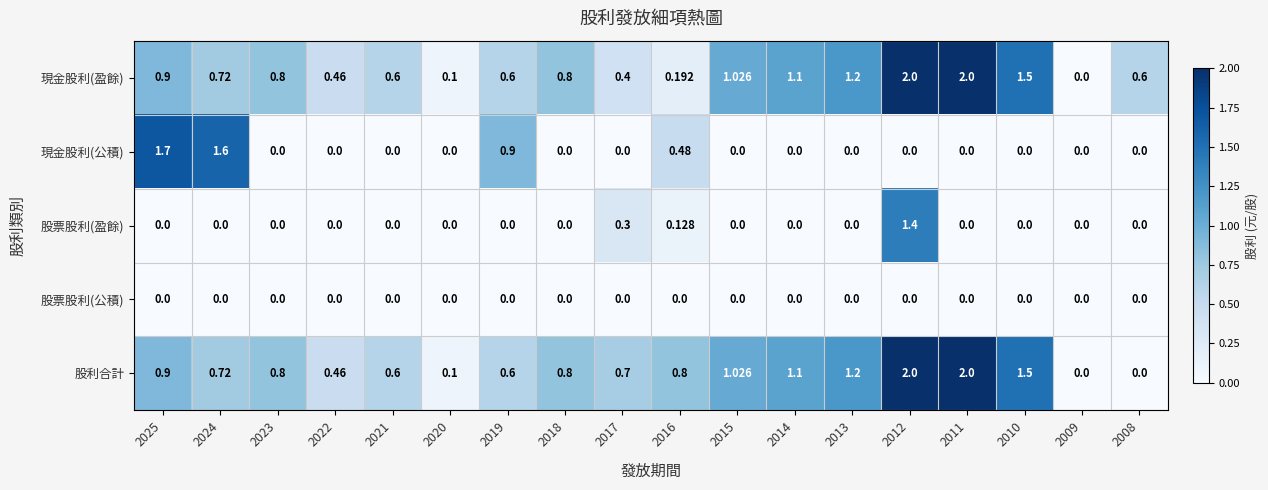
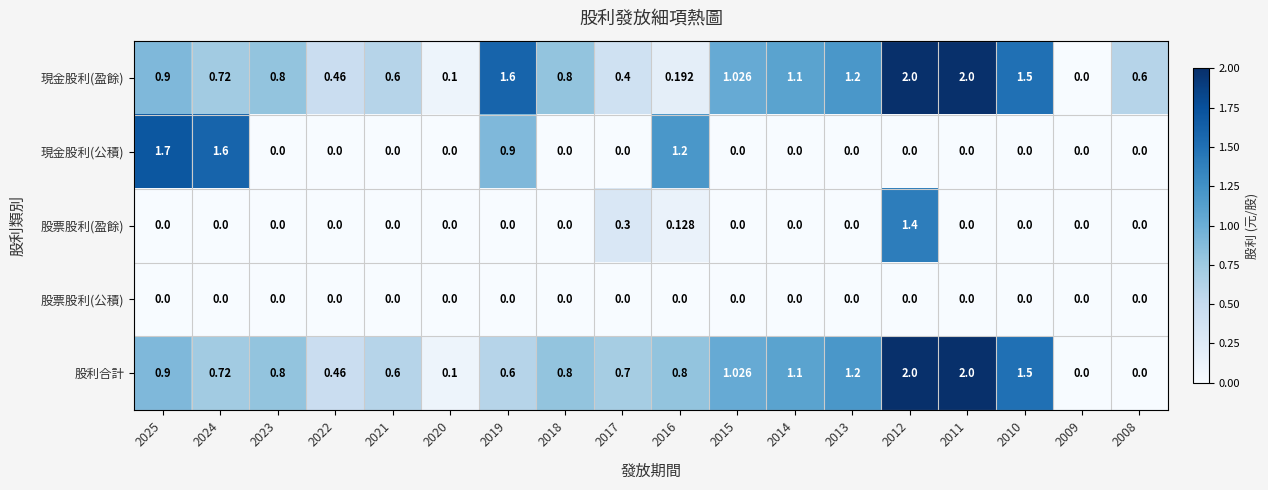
現金股利(盈餘), 2019: 0.6 -> 1.6
現金股利(公積), 2016: 0.48 -> 1.2
